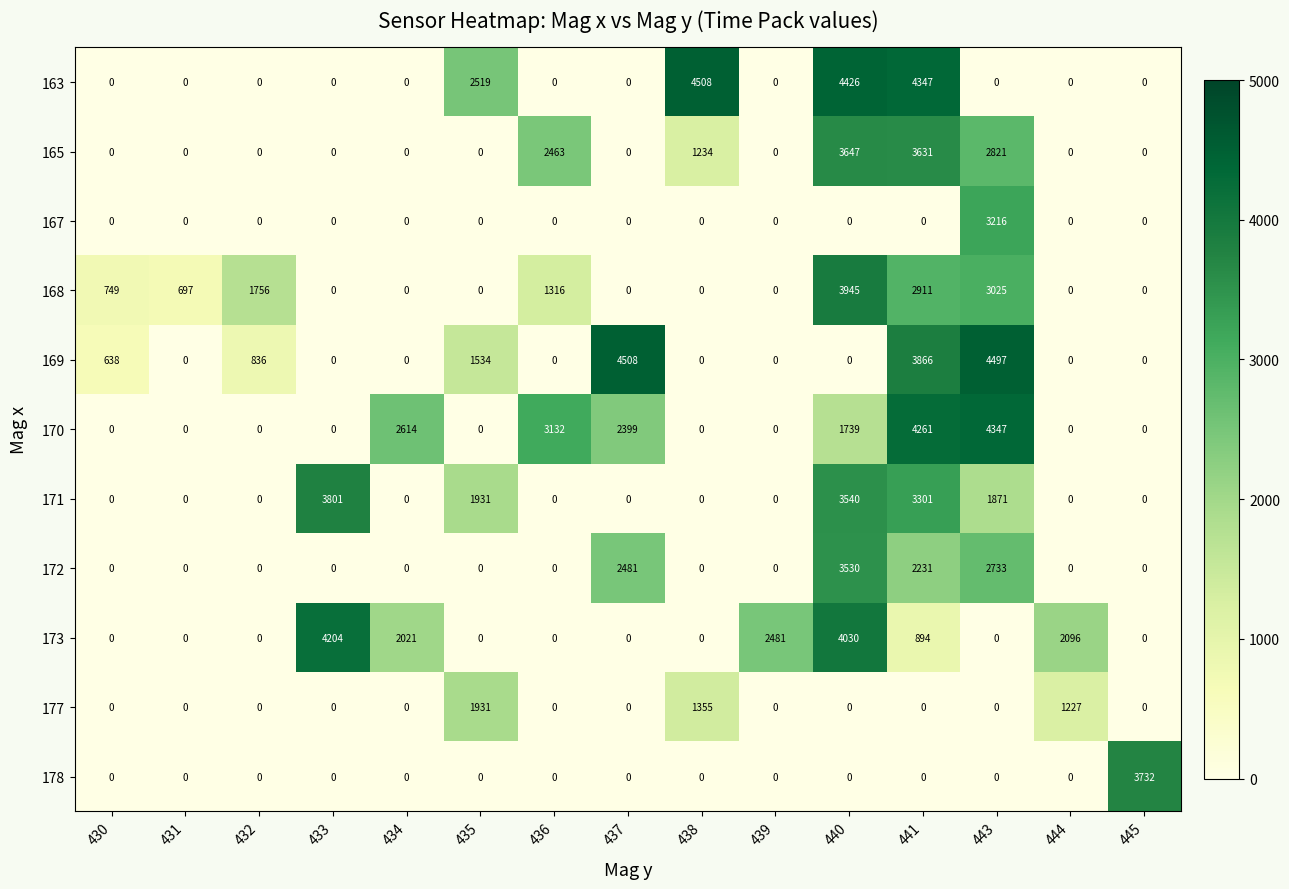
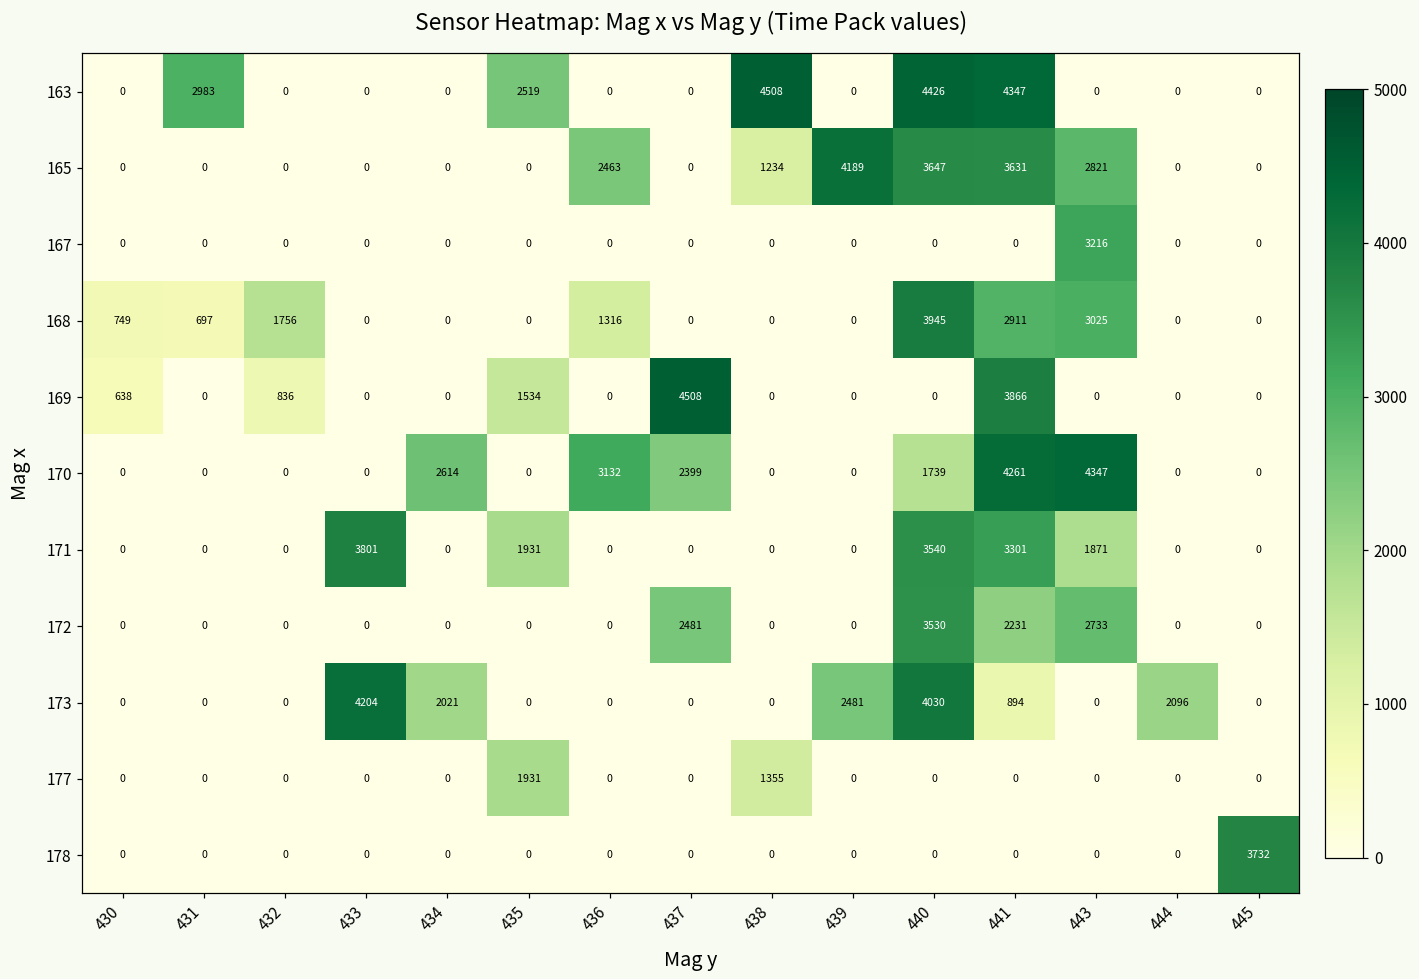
163, 431: 0 -> 2983
165, 439: 0 -> 4189
169, 443: 4497 -> 0
177, 444: 1227 -> 0
